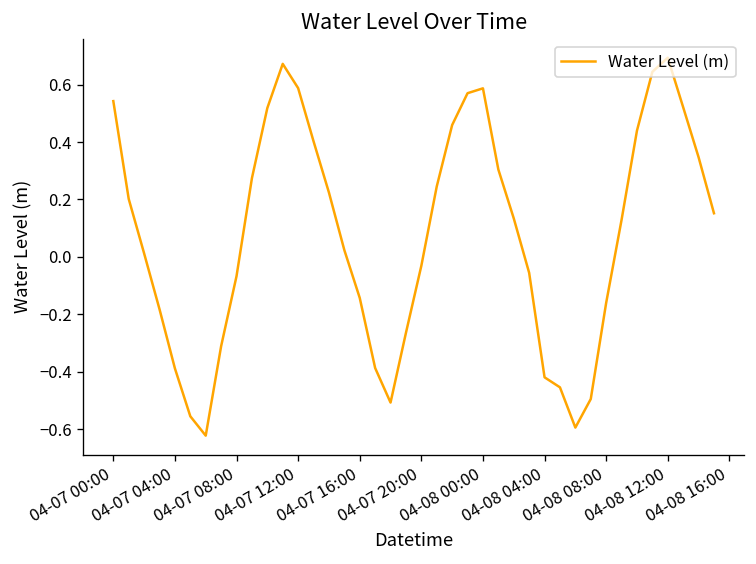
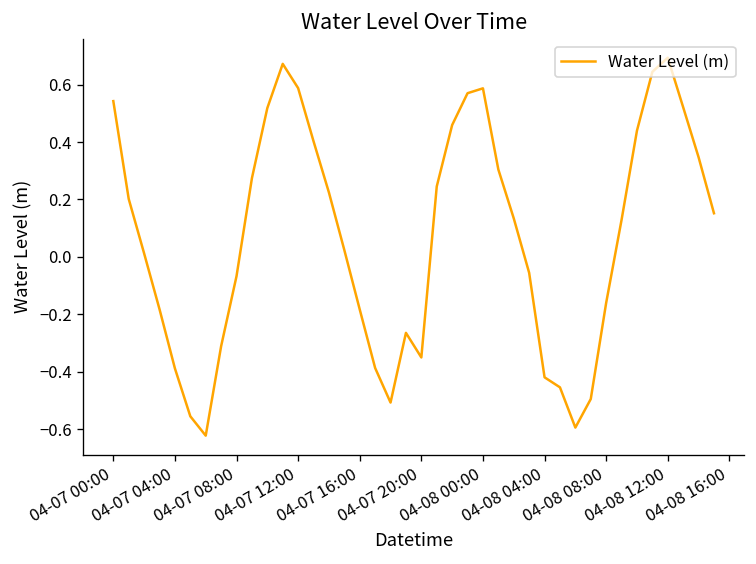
04-07 16:00: -0.14 -> -0.18
04-07 20:00: -0.03 -> -0.35
